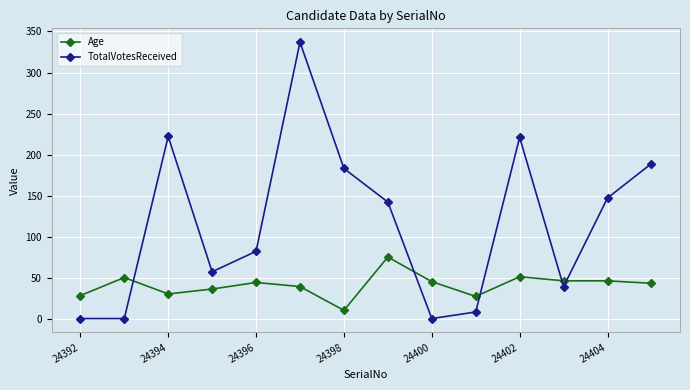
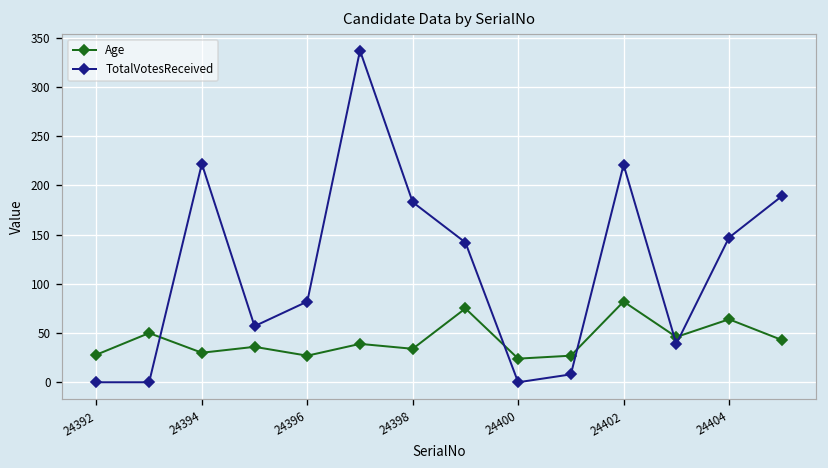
Age, 24396: 40 -> 30
Age, 24398: 10 -> 30
Age, 24400: 50 -> 20
Age, 24402: 50 -> 80
Age, 24404: 50 -> 60
